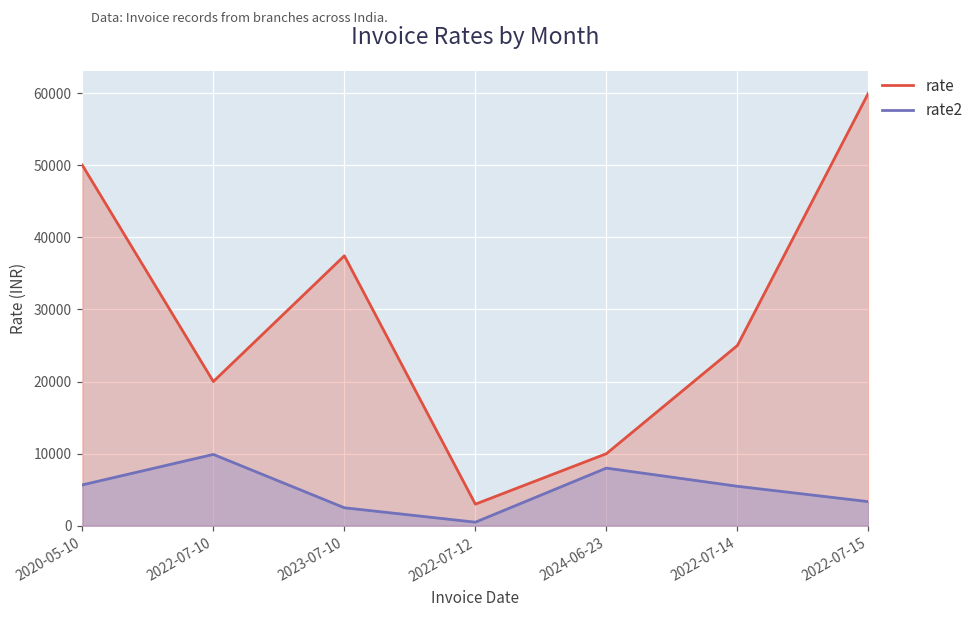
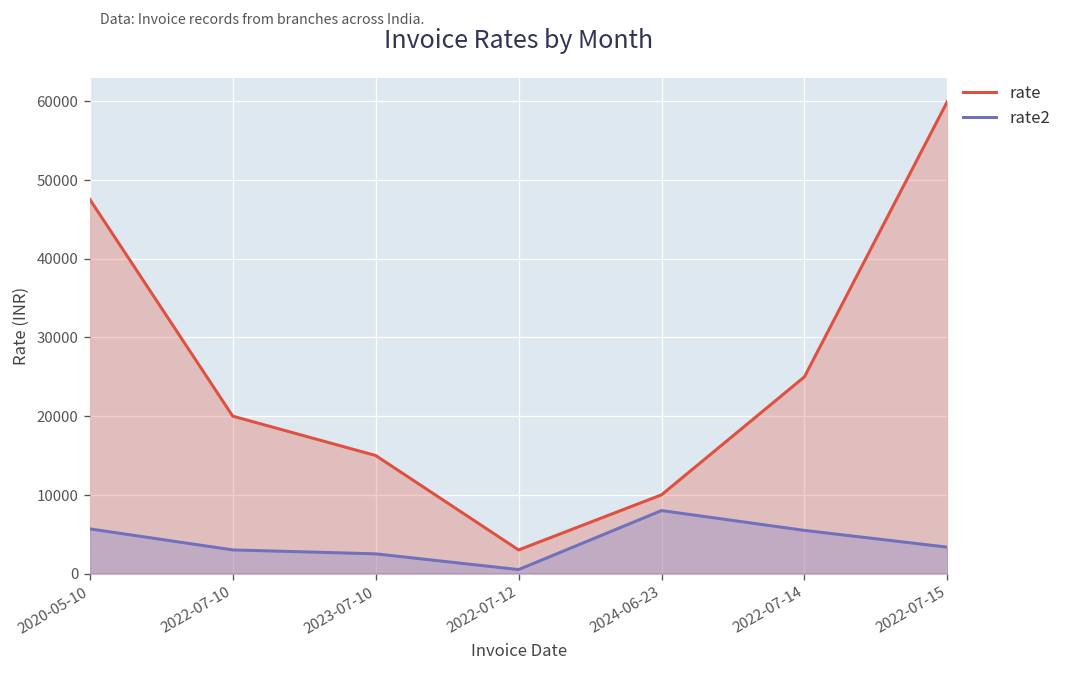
rate, 2020-05-10: 50000 -> 48000
rate2, 2022-07-10: 10000 -> 3000
rate, 2023-07-10: 37000 -> 15000
